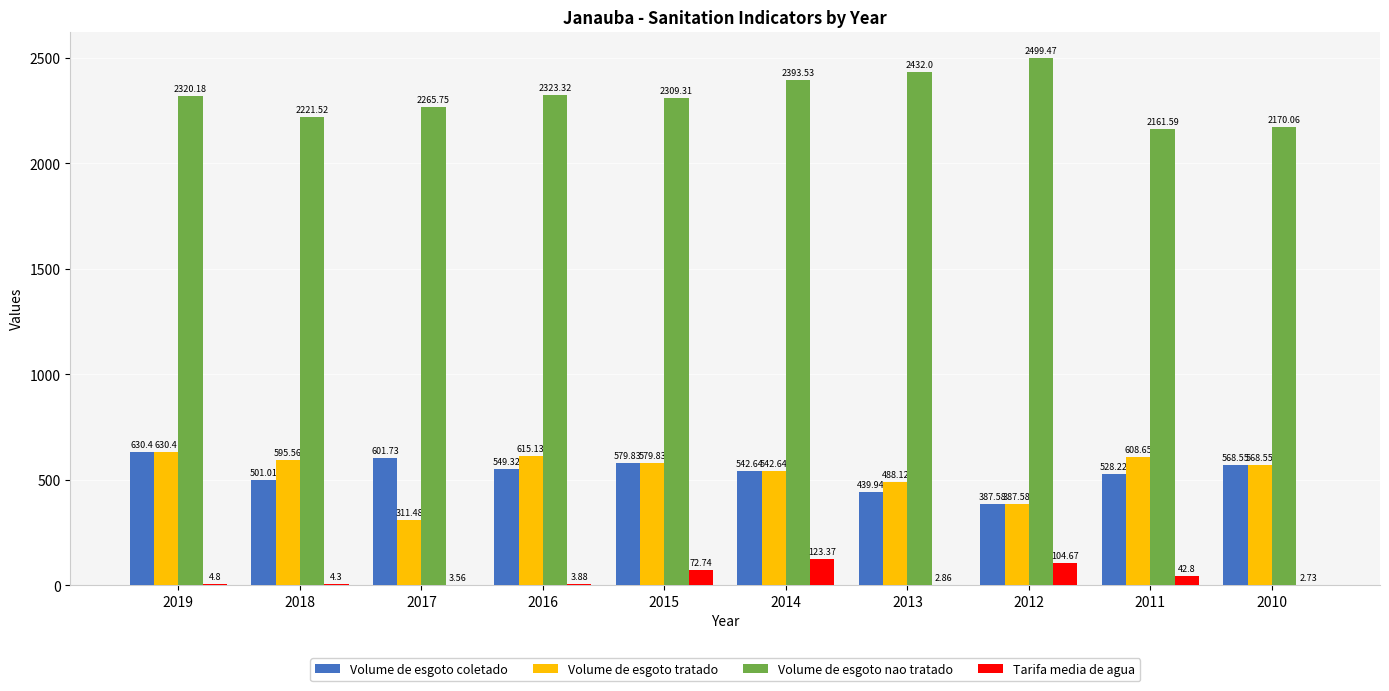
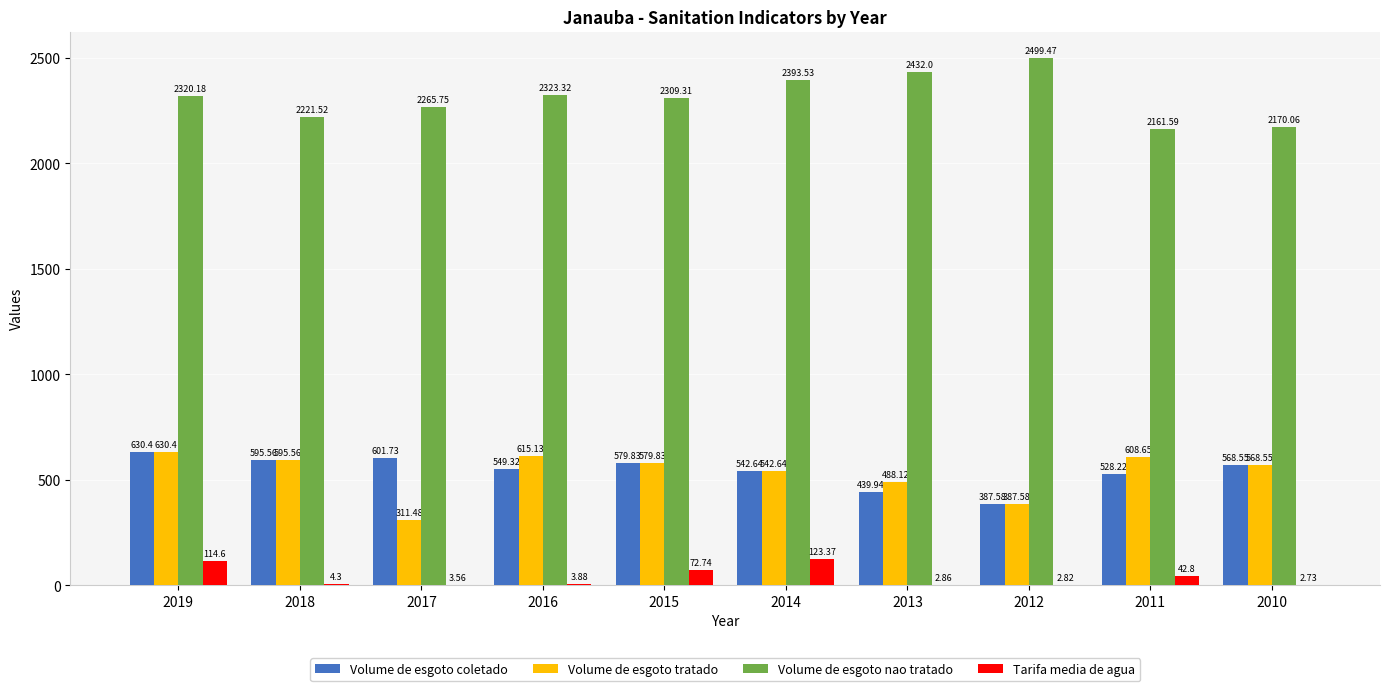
Tarifa media de agua, 2019: 4.8 -> 114.6
Volume de esgoto coletado, 2018: 501.01 -> 595.56
Tarifa media de agua, 2012: 104.67 -> 2.82
